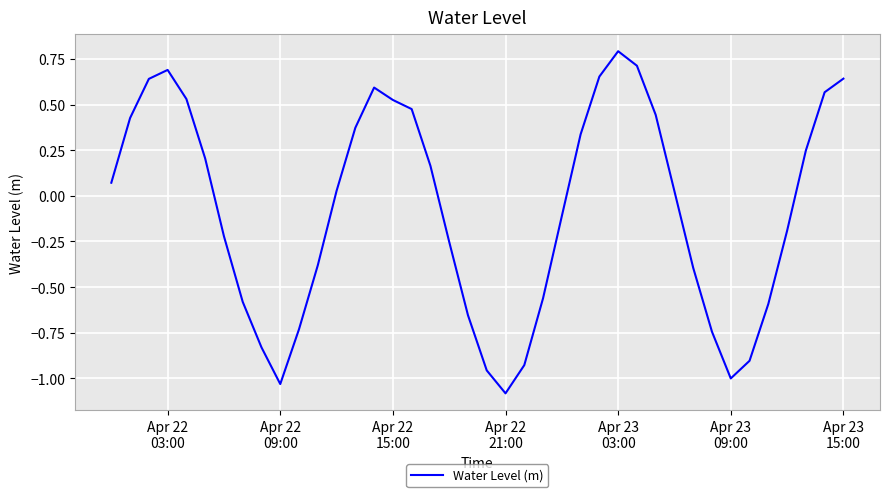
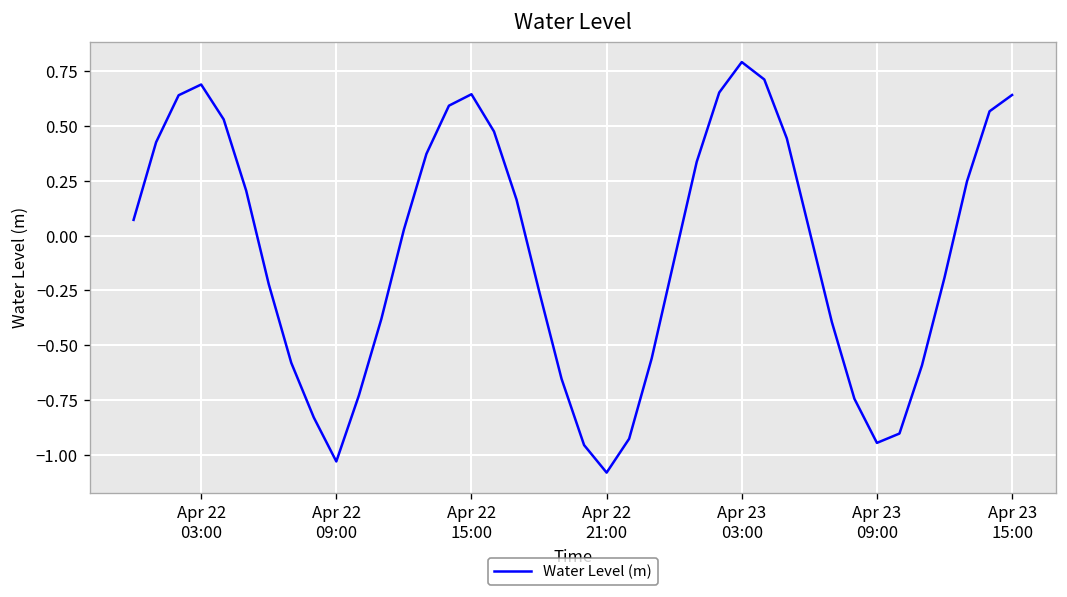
Apr 22 15:00: 0.53 -> 0.65
Apr 23 09:00: -1.00 -> -0.95
